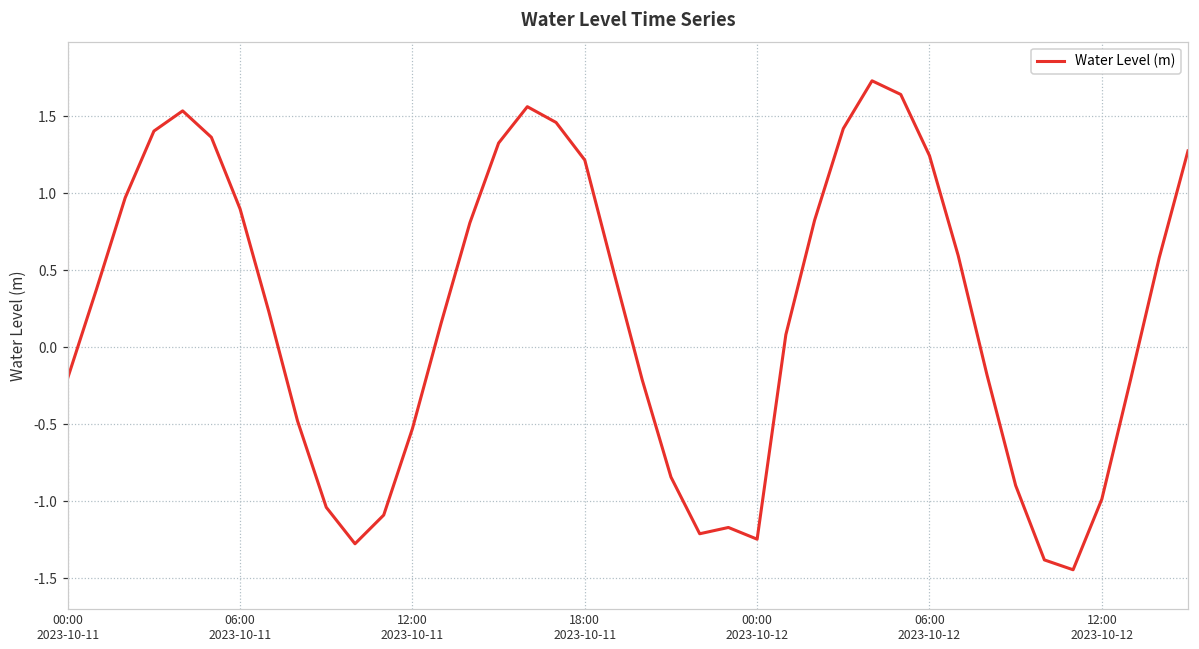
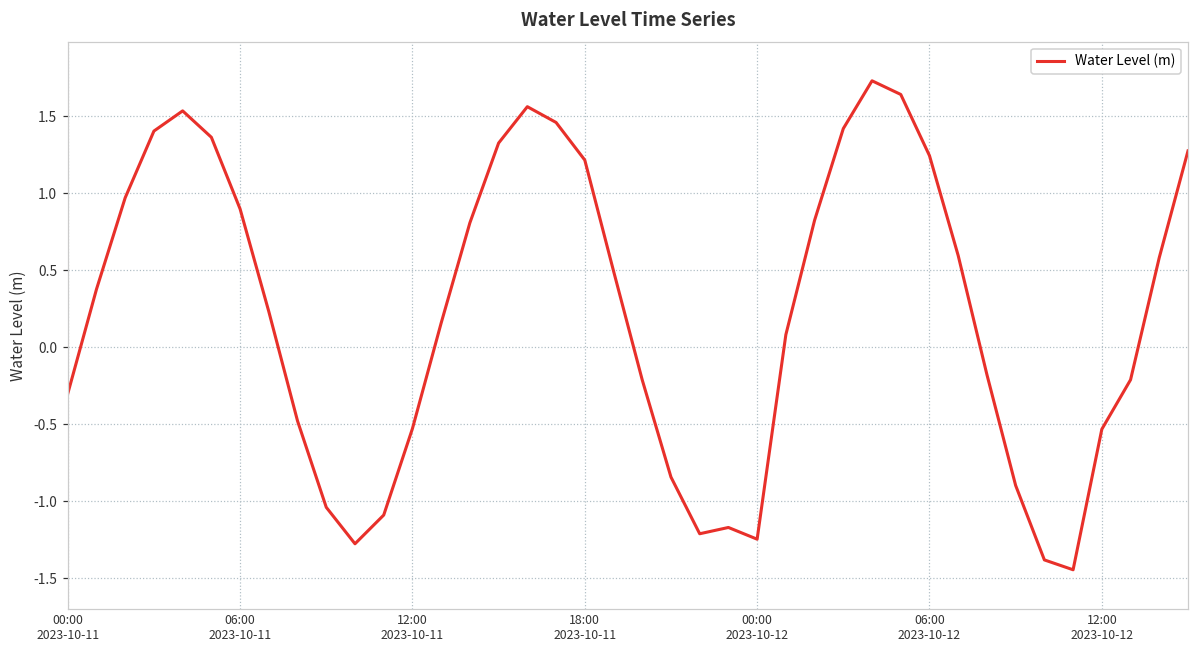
00:00 2023-10-11: -0.20 -> -0.30
12:00 2023-10-12: -0.99 -> -0.53
